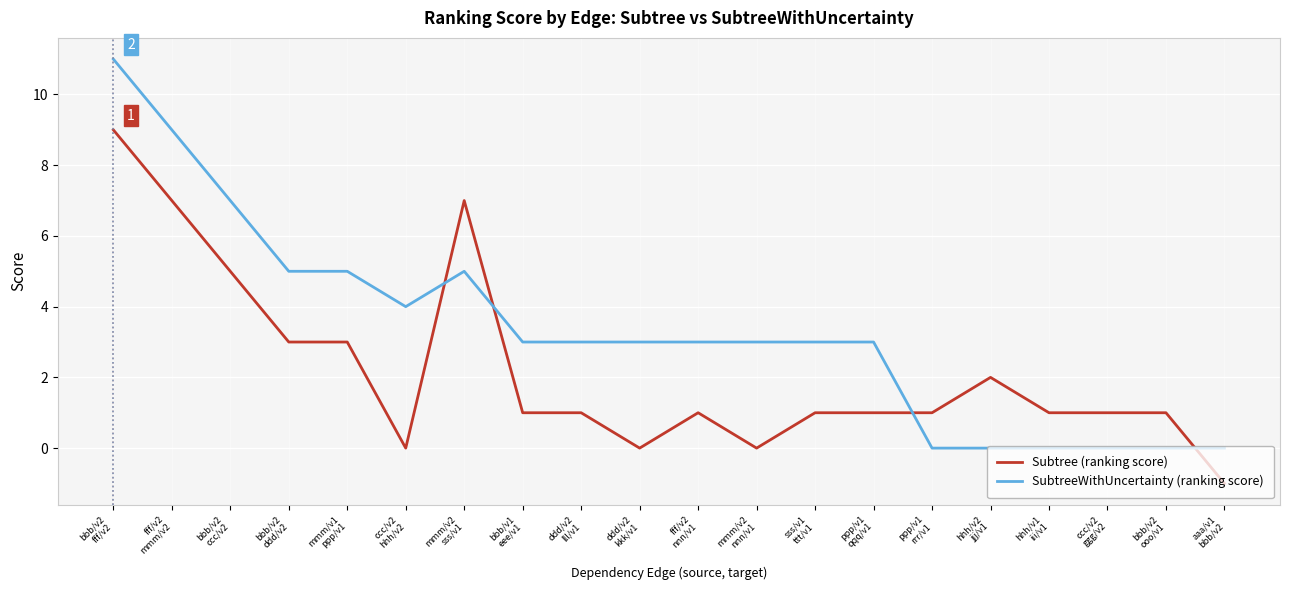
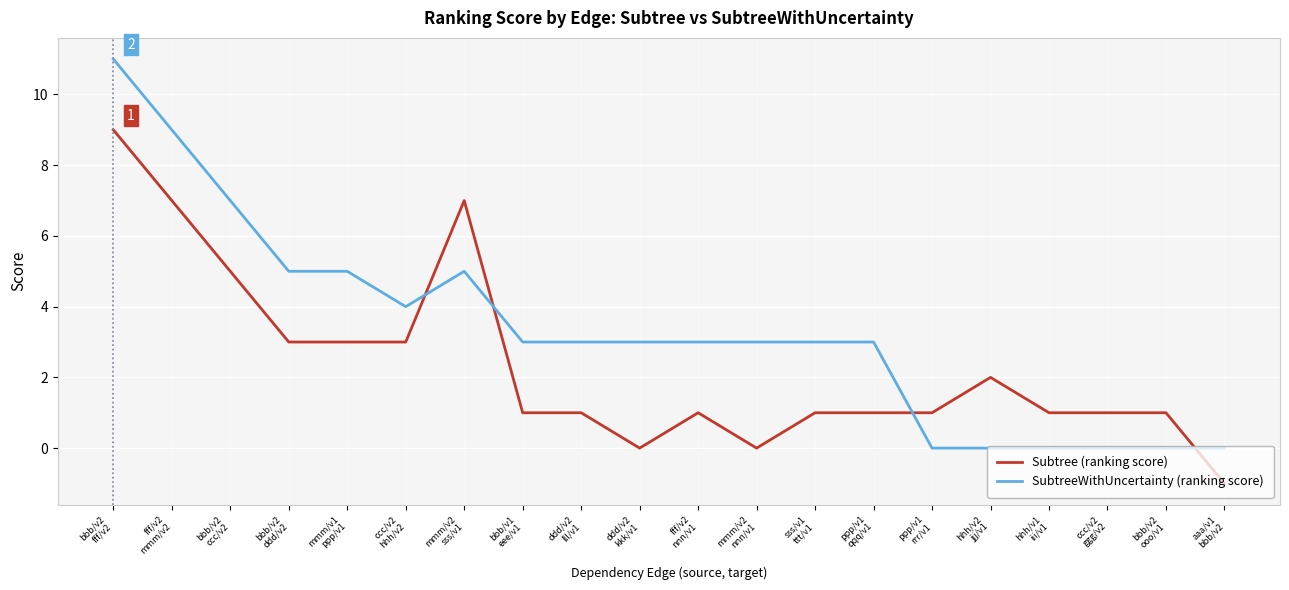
Subtree (ranking score), ccc/v2 hhh/v2: 0 -> 3
